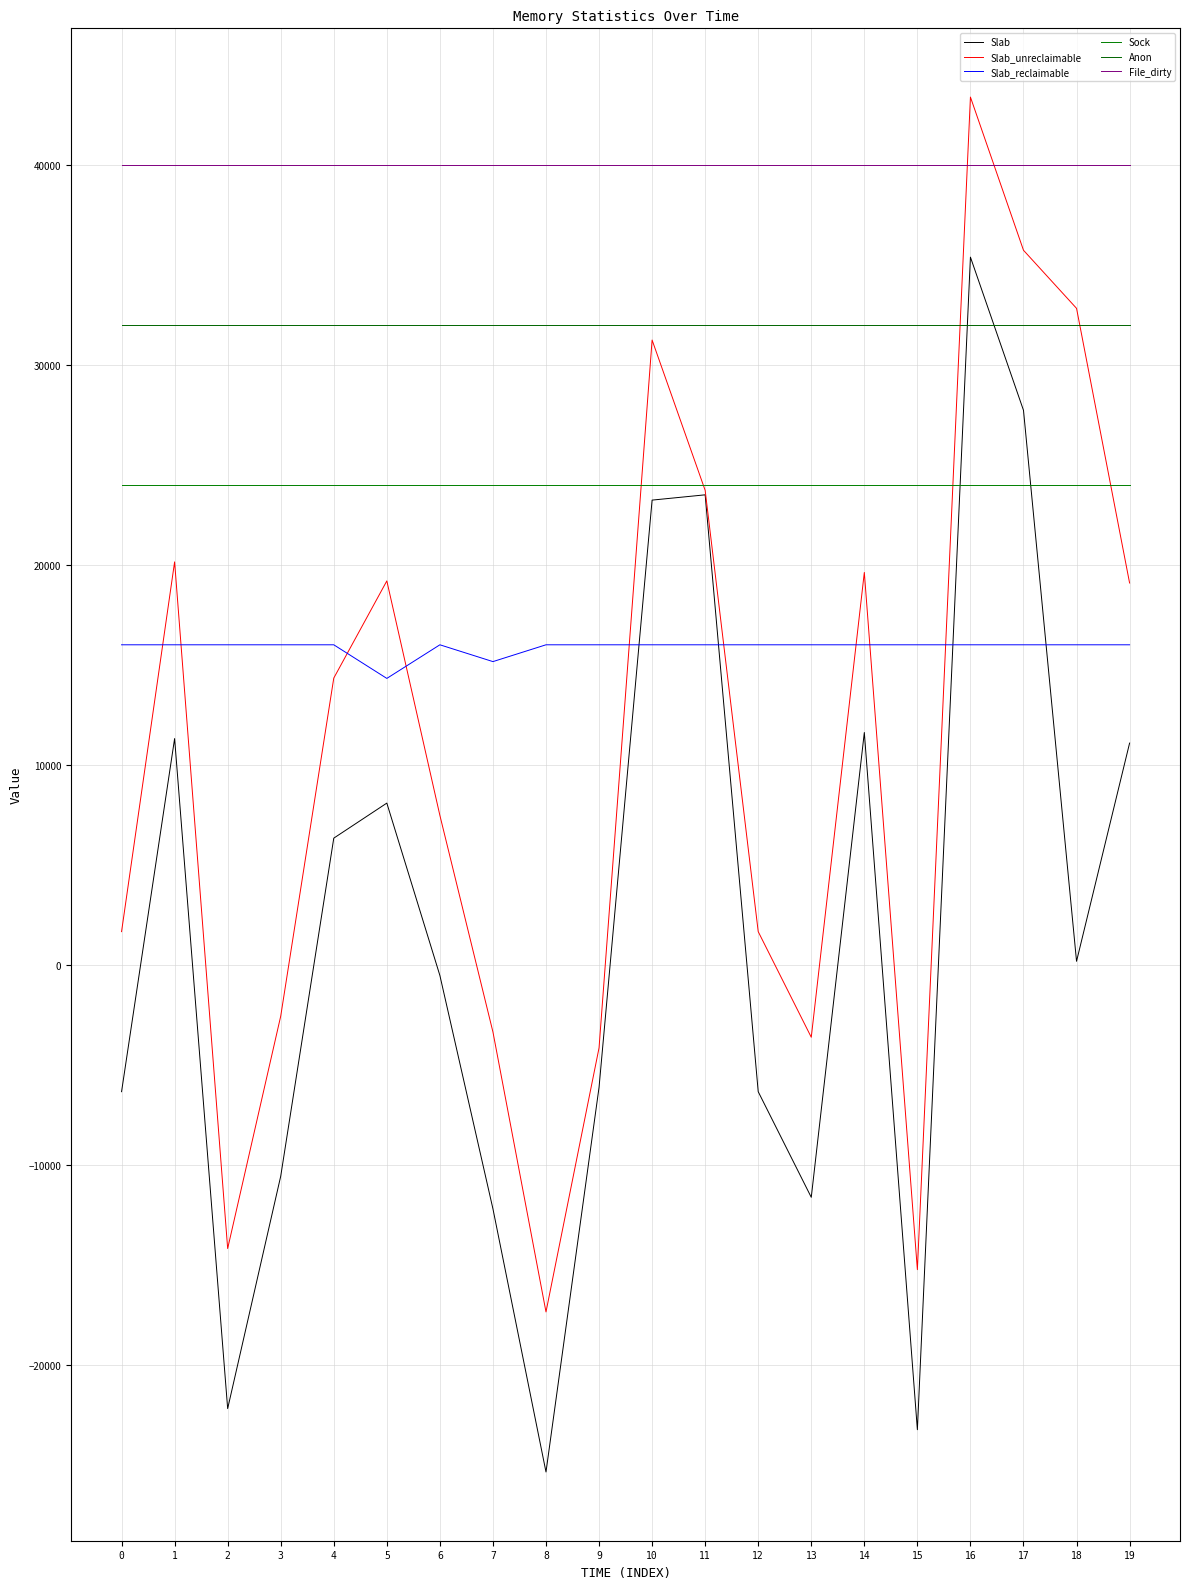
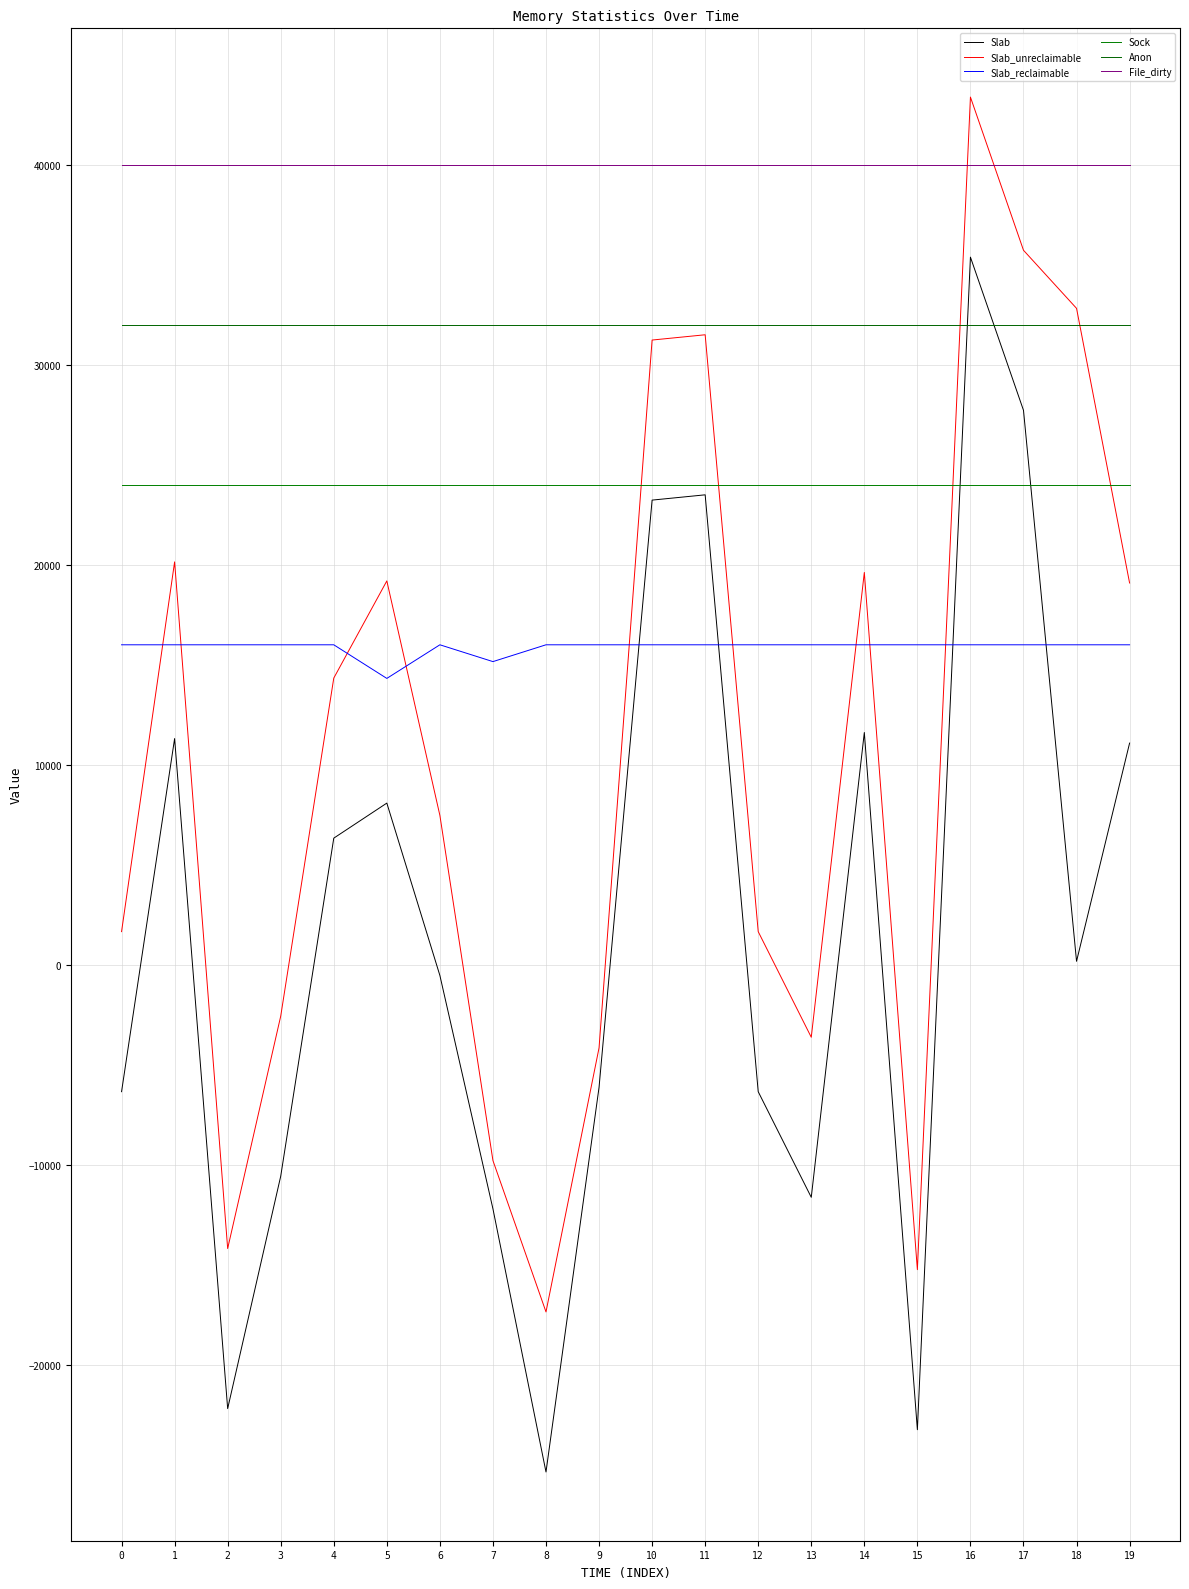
Slab_unreclaimable, 7: -3400 -> -9800
Slab_unreclaimable, 11: 23700 -> 31500
